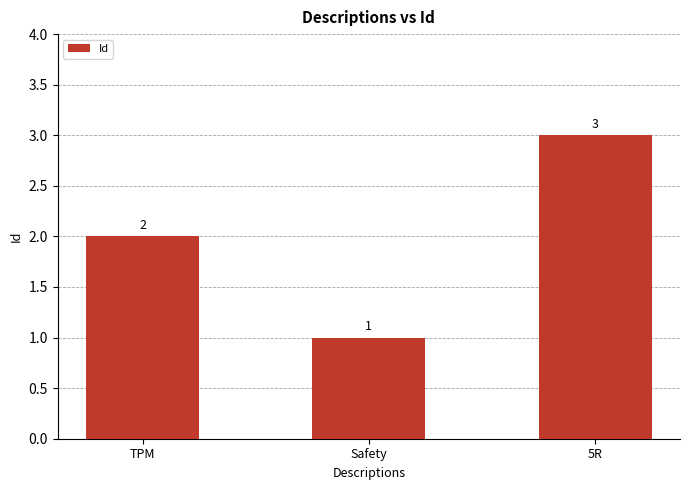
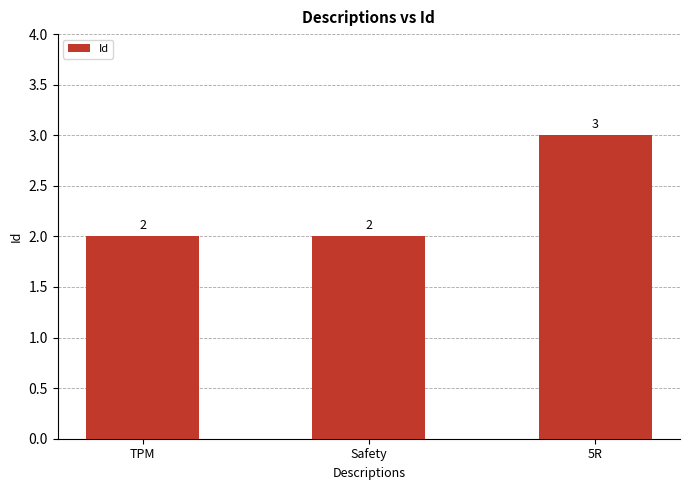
Safety: 1 -> 2
